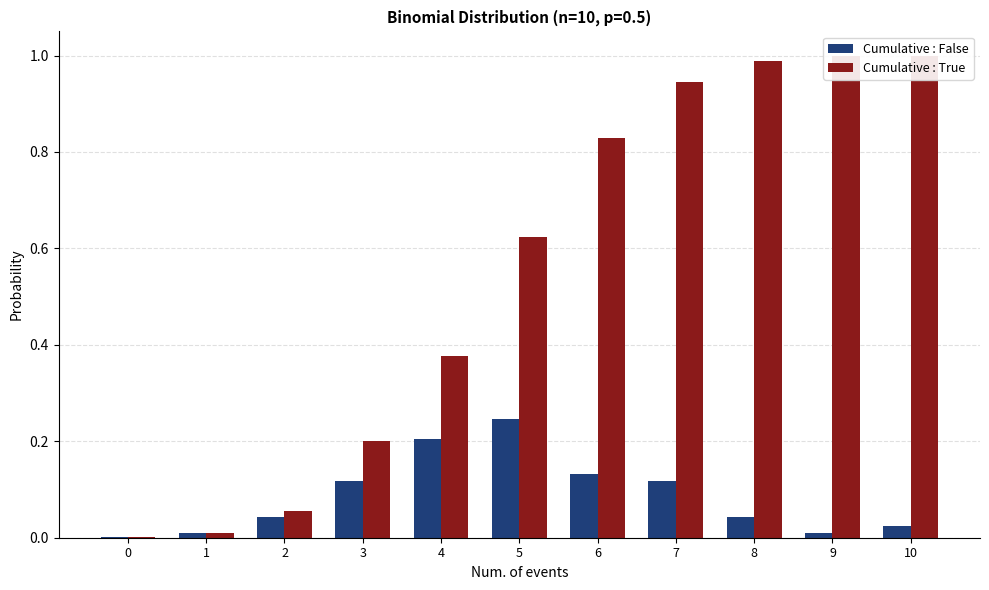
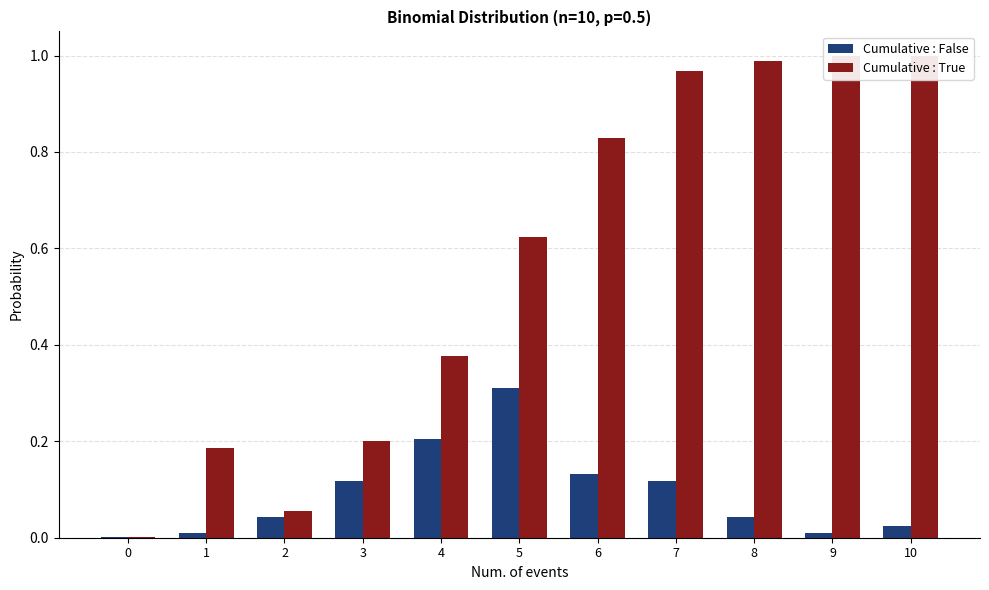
Cumulative : True, 1: 0.01 -> 0.19
Cumulative : False, 5: 0.25 -> 0.31
Cumulative : True, 7: 0.95 -> 0.97
